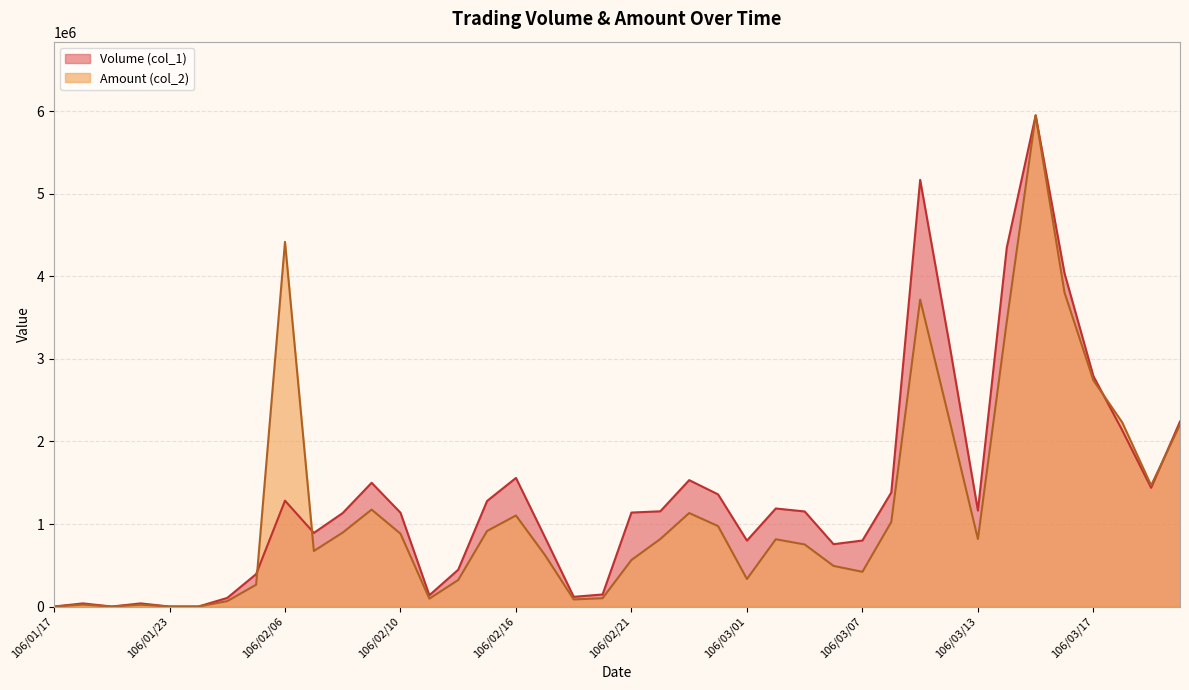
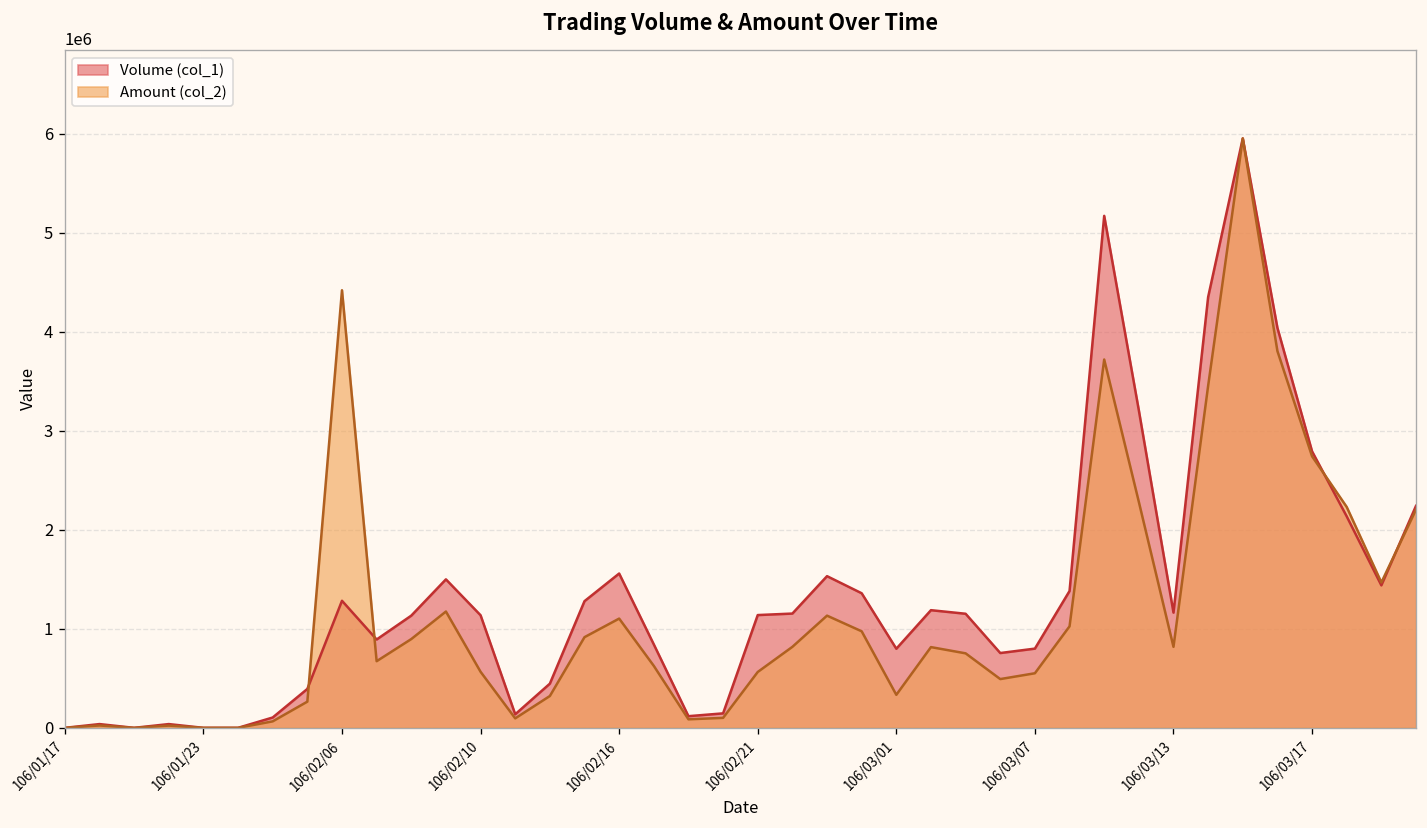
Amount (col_2), 106/02/10: 900000 -> 600000
Amount (col_2), 106/03/07: 400000 -> 600000
